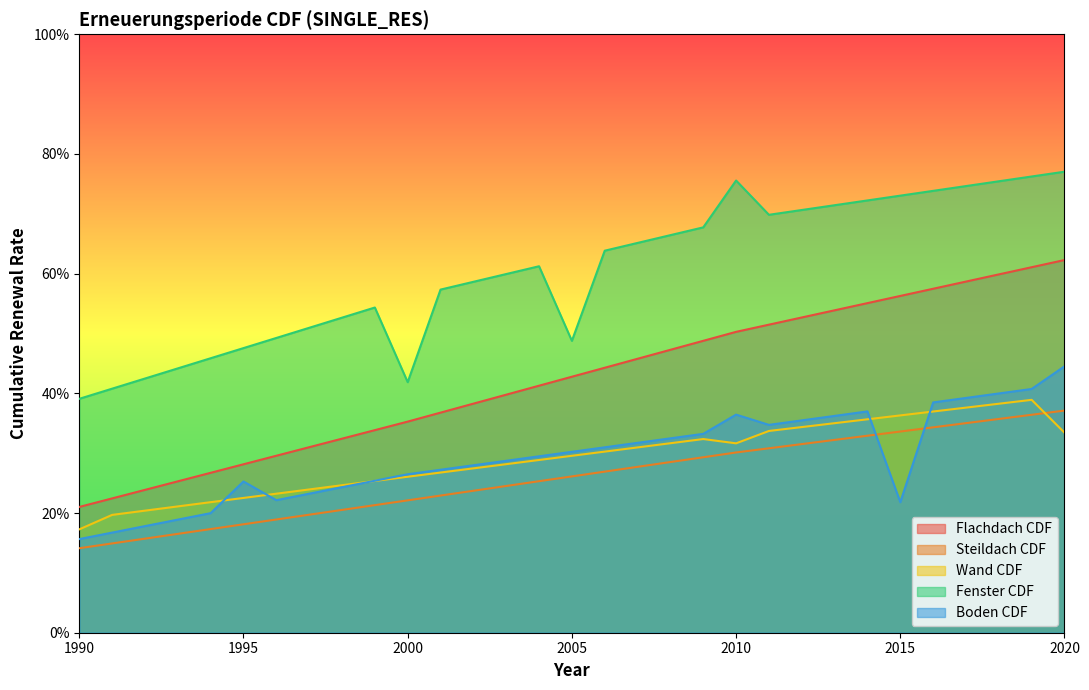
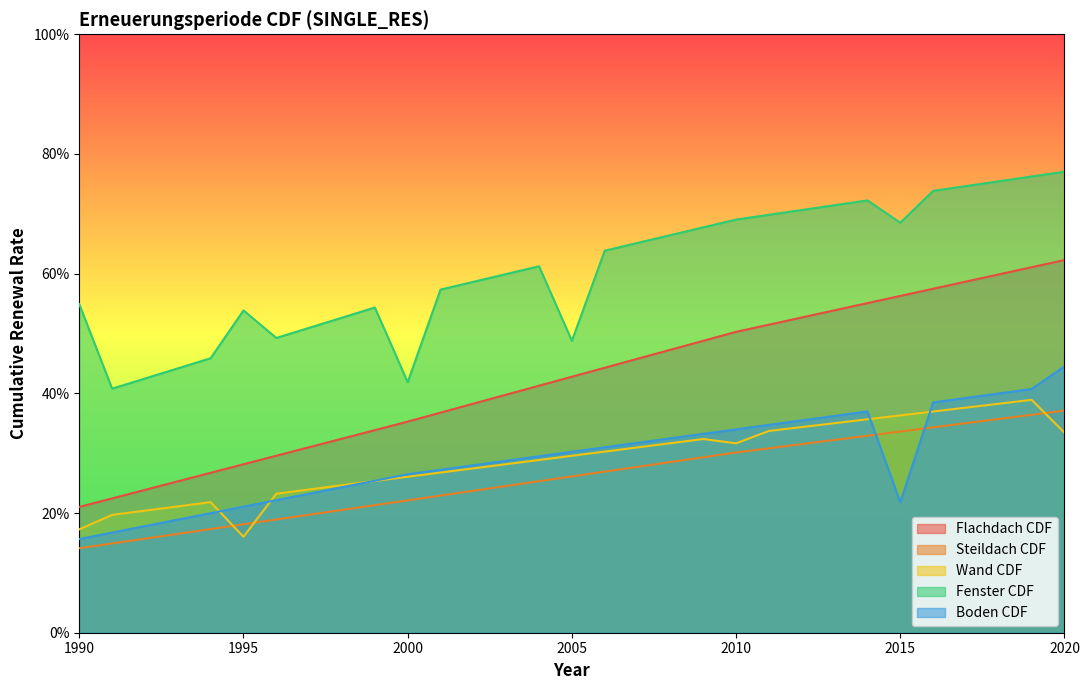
Fenster CDF, 1990: 39% -> 55%
Wand CDF, 1995: 23% -> 16%
Fenster CDF, 1995: 48% -> 54%
Boden CDF, 1995: 25% -> 21%
Fenster CDF, 2010: 76% -> 69%
Boden CDF, 2010: 36% -> 34%
Fenster CDF, 2015: 73% -> 69%
